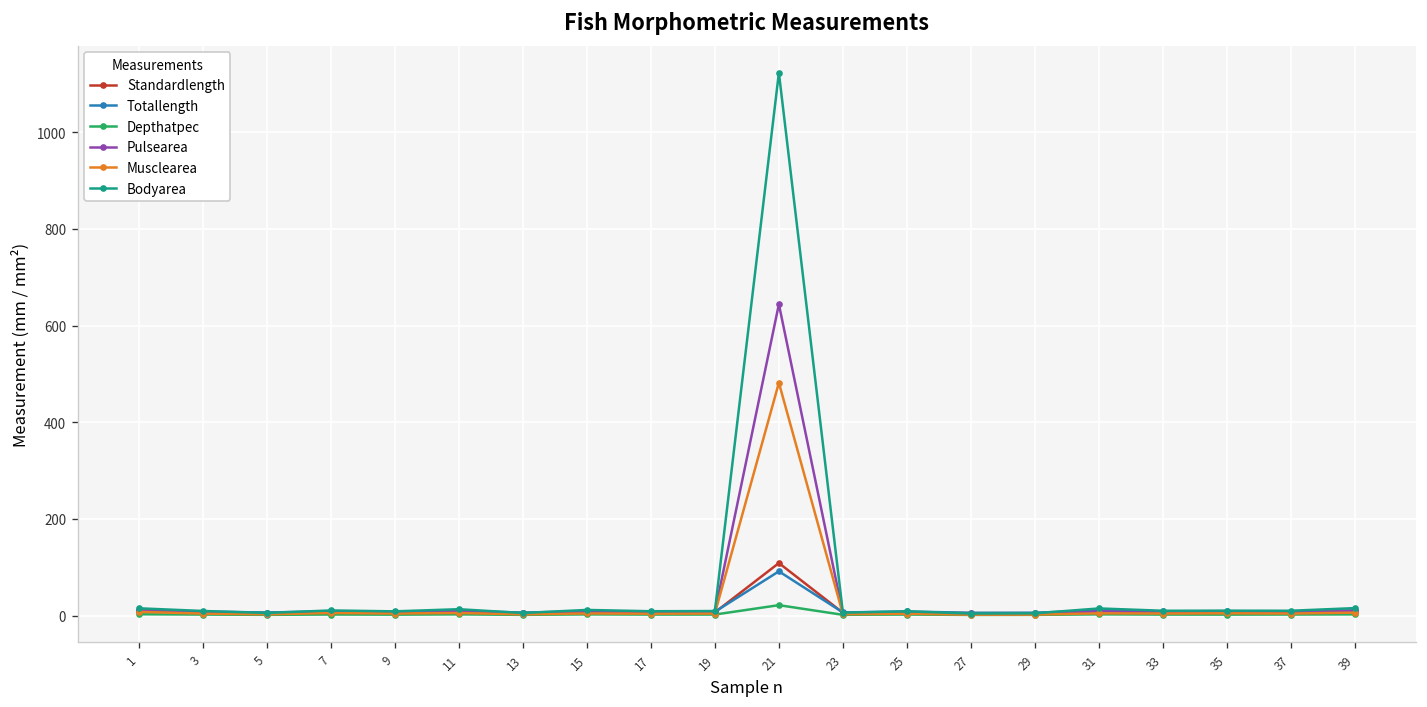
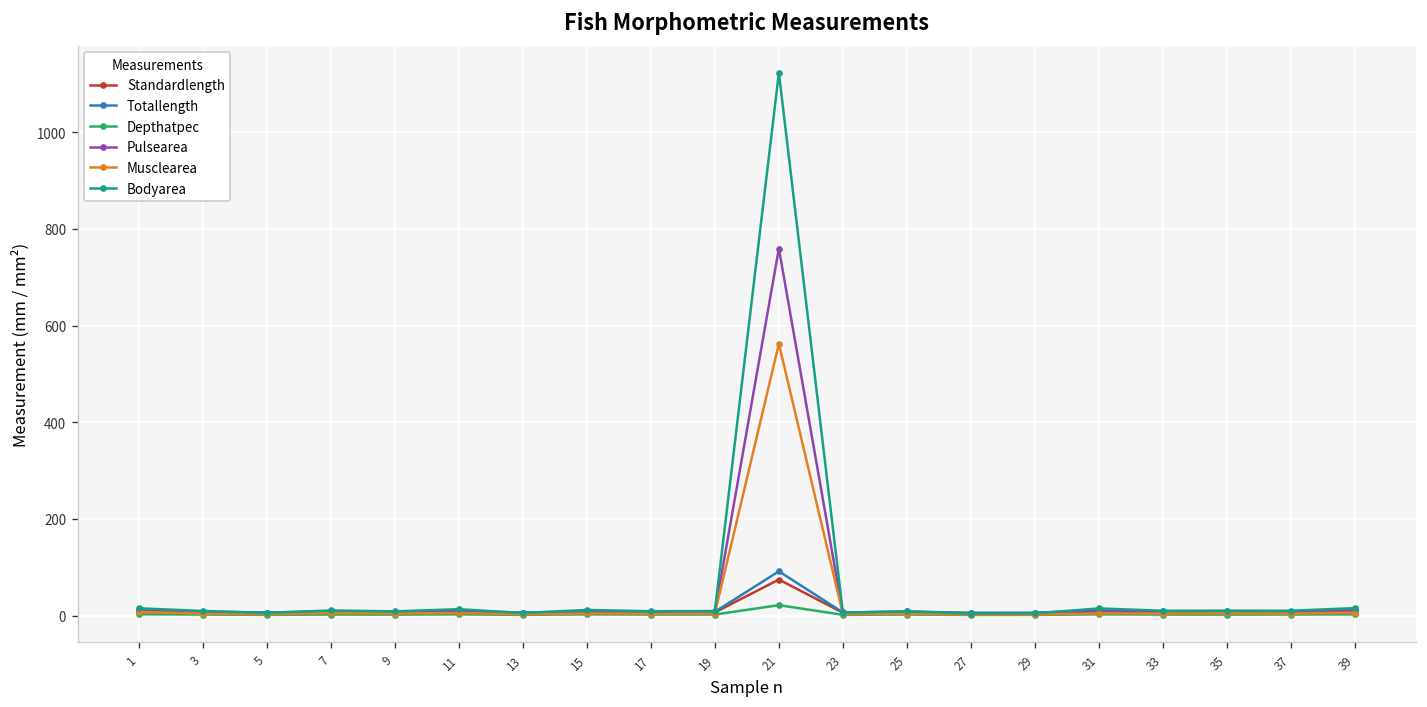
Standardlength, 21: 110 -> 70
Pulsearea, 21: 640 -> 760
Musclearea, 21: 480 -> 560
